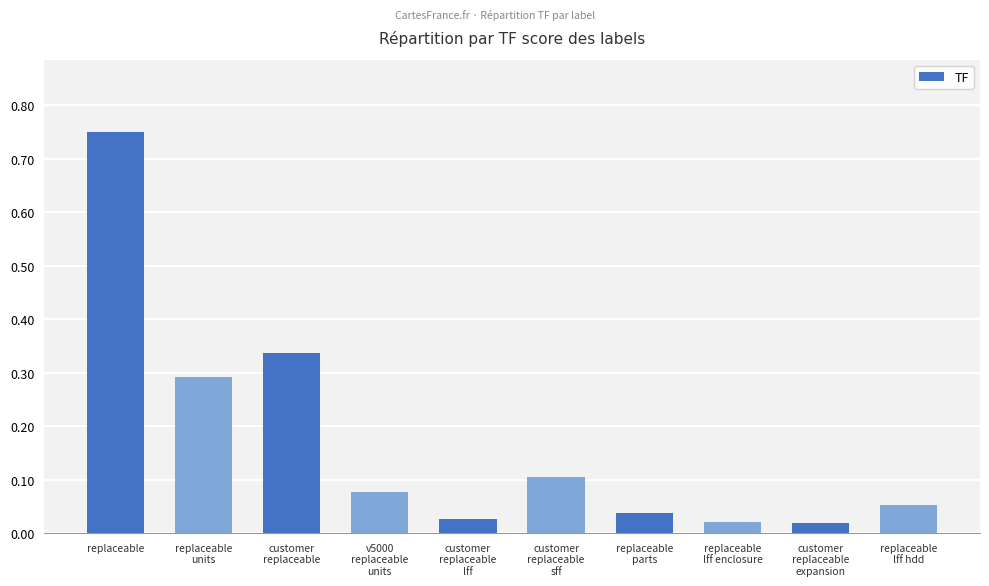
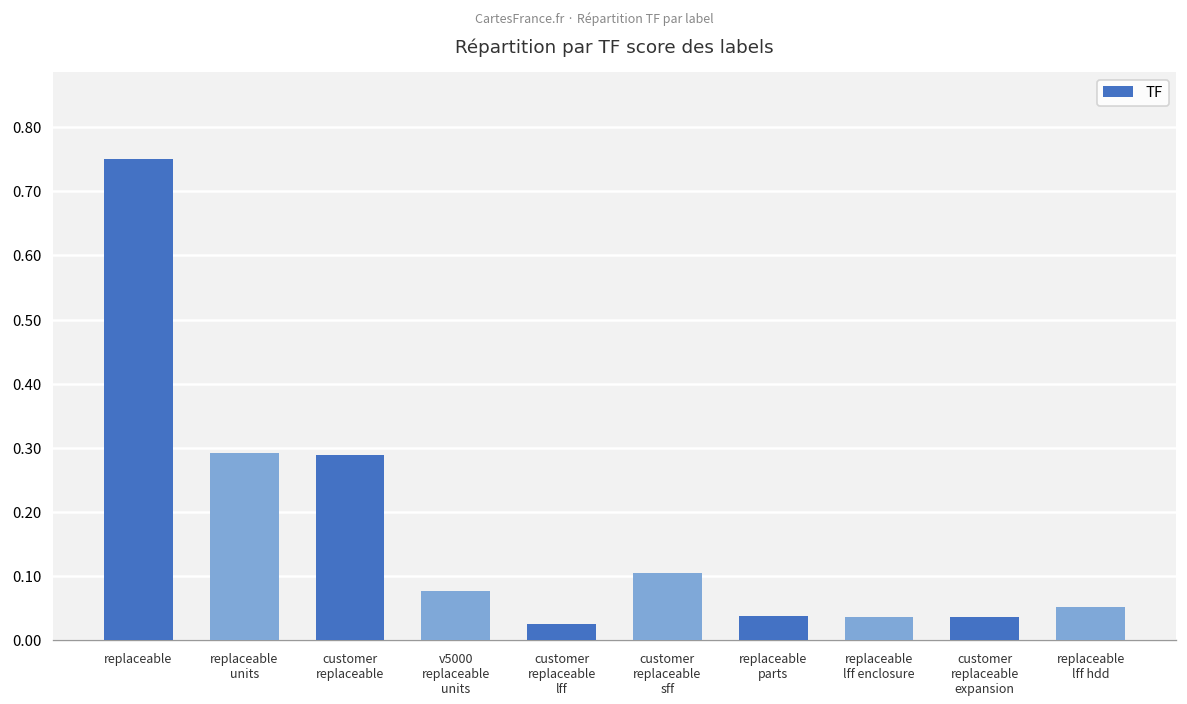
customer replaceable: 0.34 -> 0.29
replaceable lff enclosure: 0.02 -> 0.04
customer replaceable expansion: 0.02 -> 0.04
